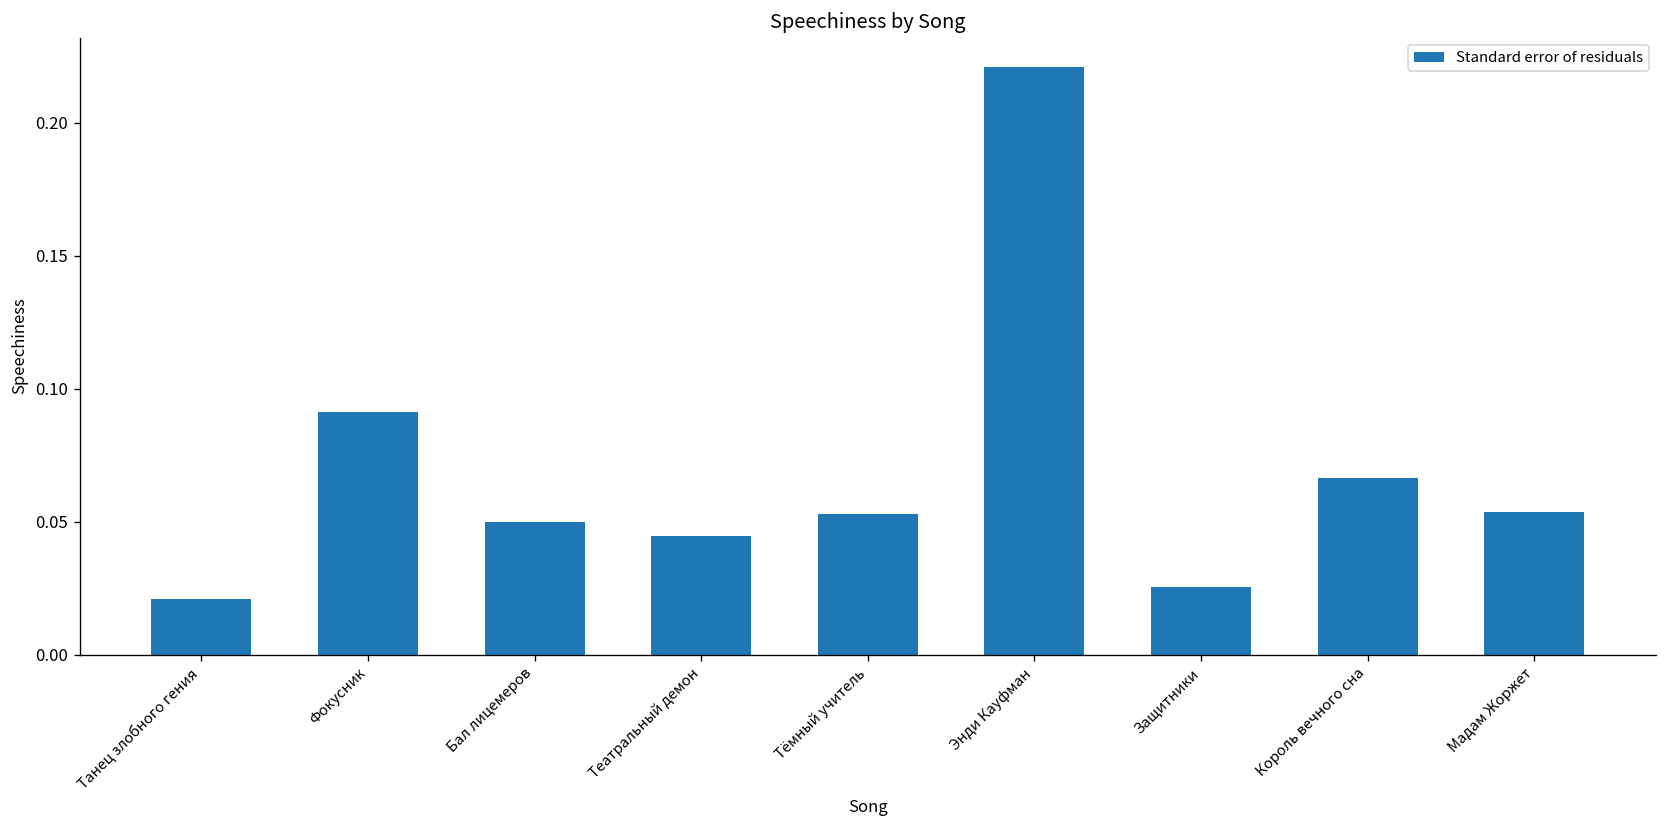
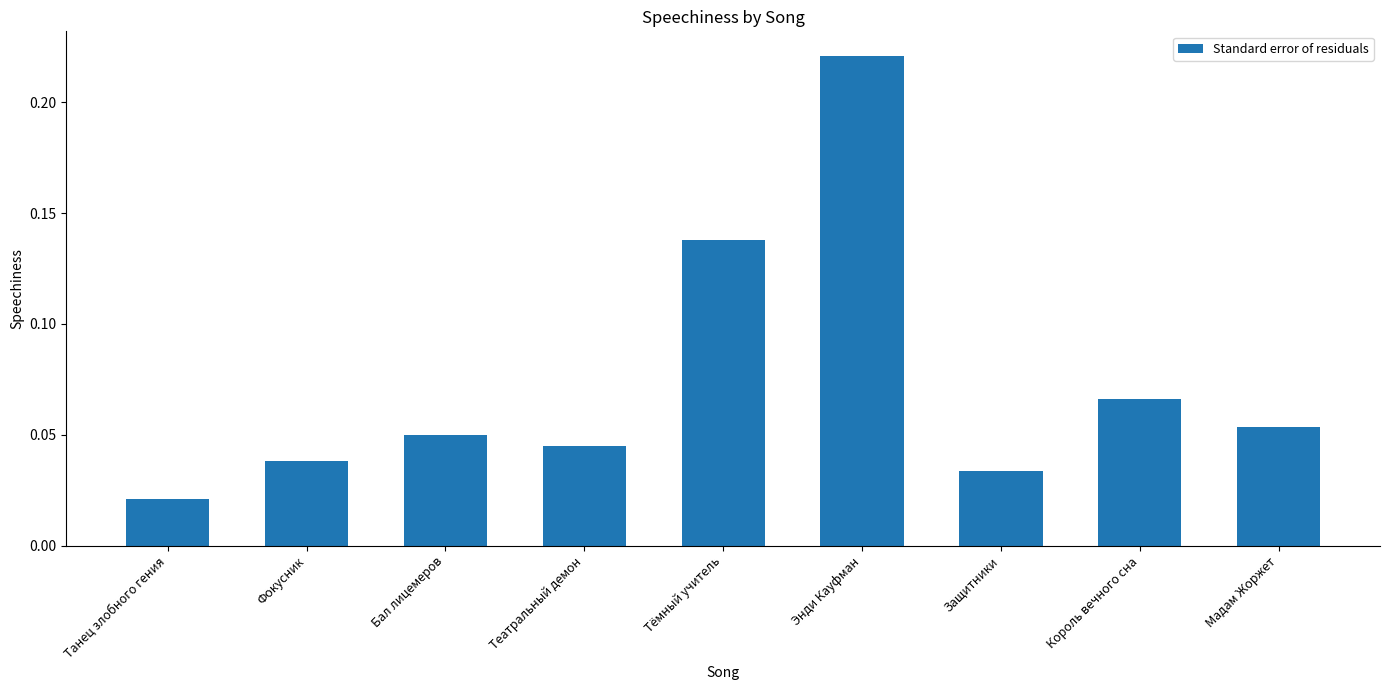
Фокусник: 0.091 -> 0.038
Тёмный учитель: 0.053 -> 0.138
Защитники: 0.026 -> 0.034
